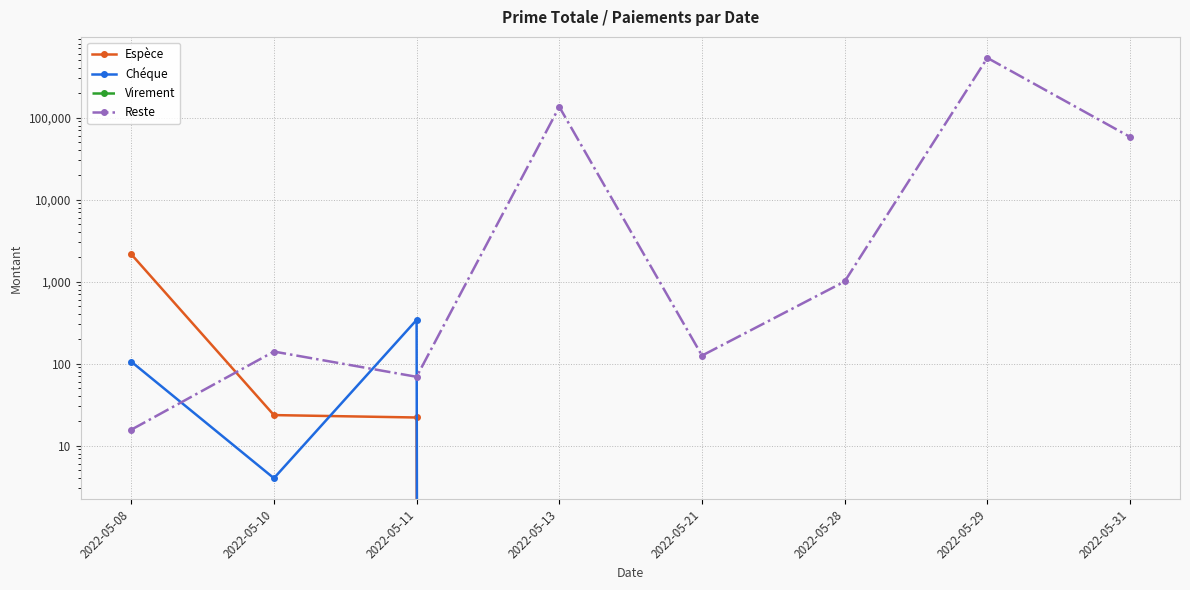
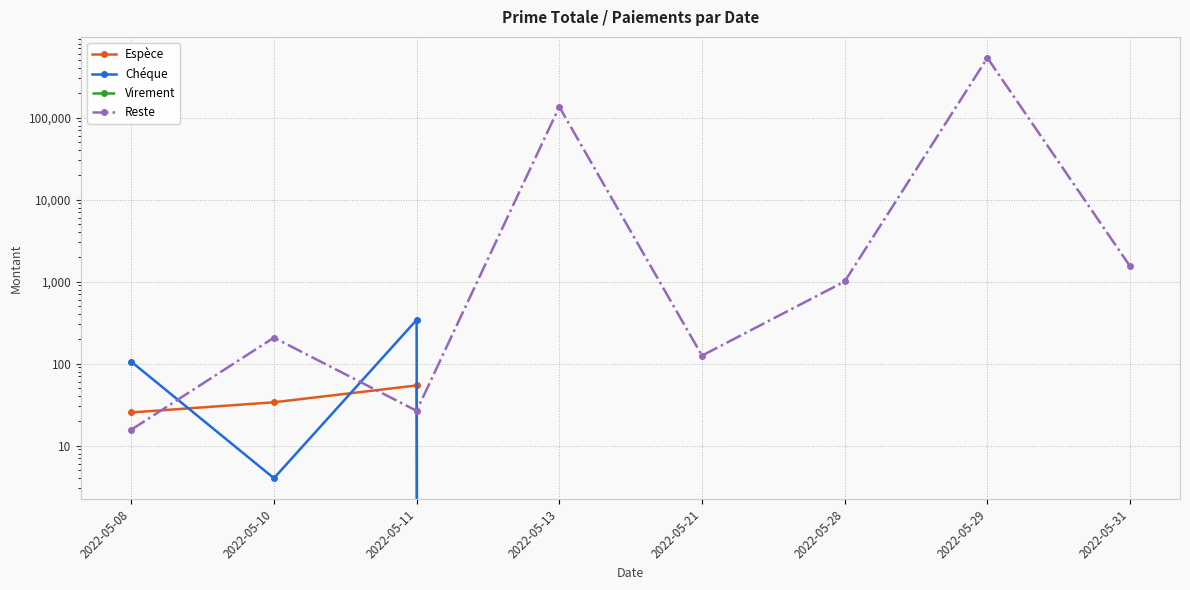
Espèce, 2022-05-08: 2,200 -> 25
Espèce, 2022-05-10: 24 -> 34
Reste, 2022-05-10: 140 -> 210
Espèce, 2022-05-11: 22 -> 50
Reste, 2022-05-11: 70 -> 27
Reste, 2022-05-31: 60,000 -> 1,500
